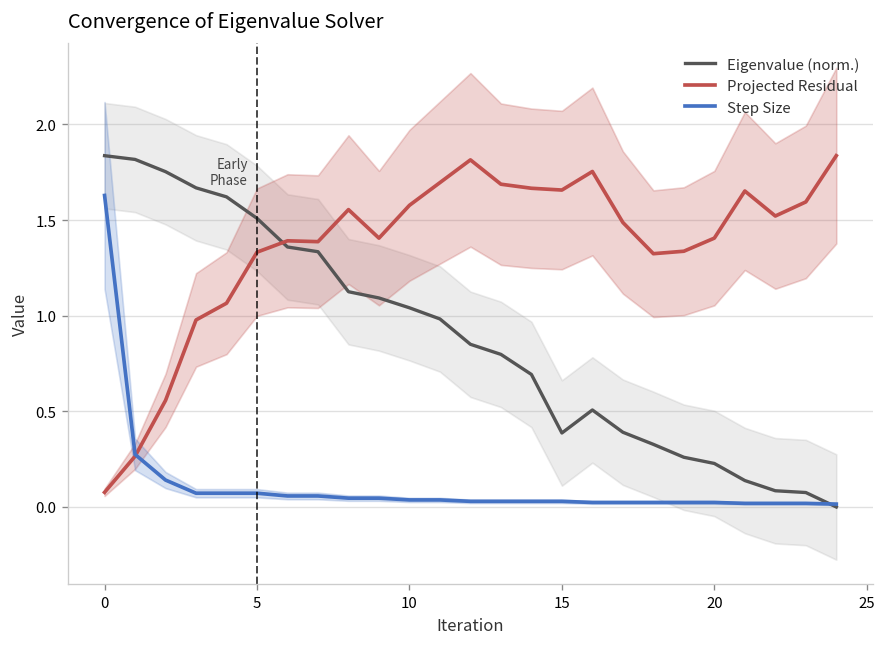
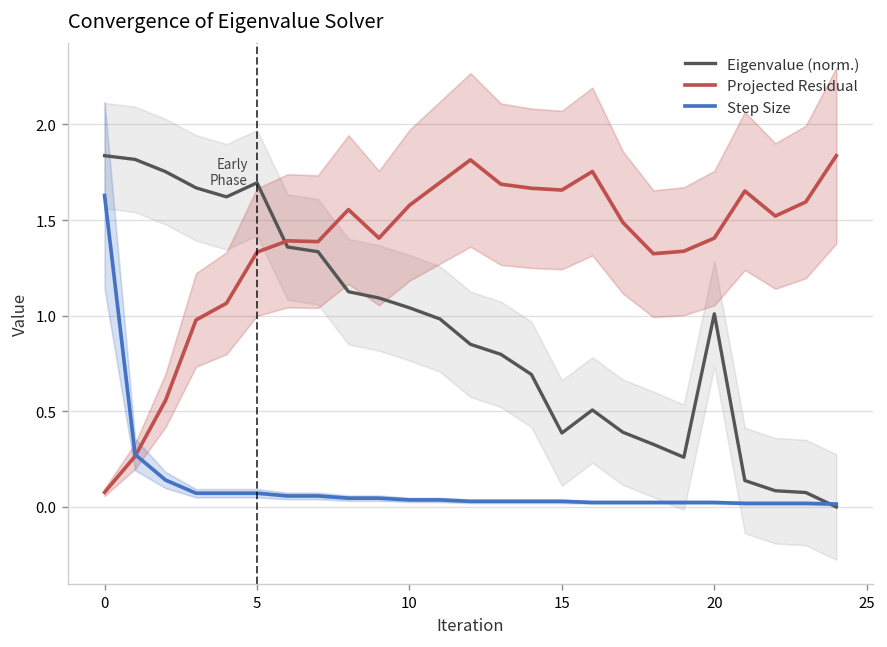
Eigenvalue (norm.), 5: 1.51 -> 1.70
Eigenvalue (norm.), 20: 0.23 -> 1.01
